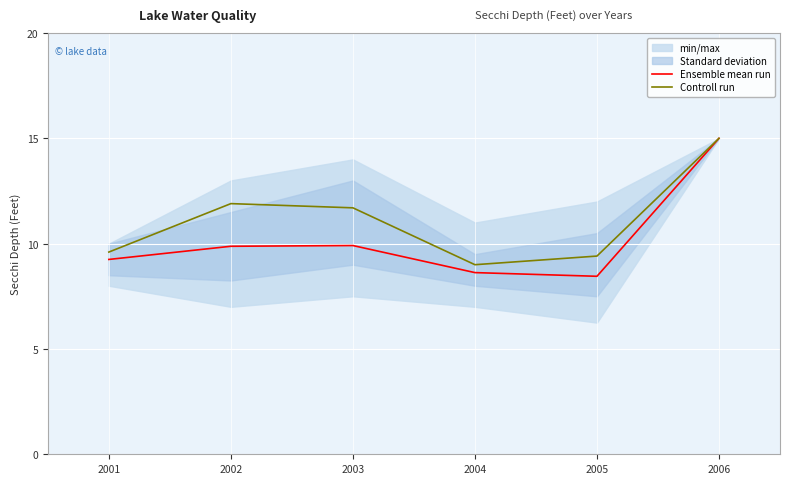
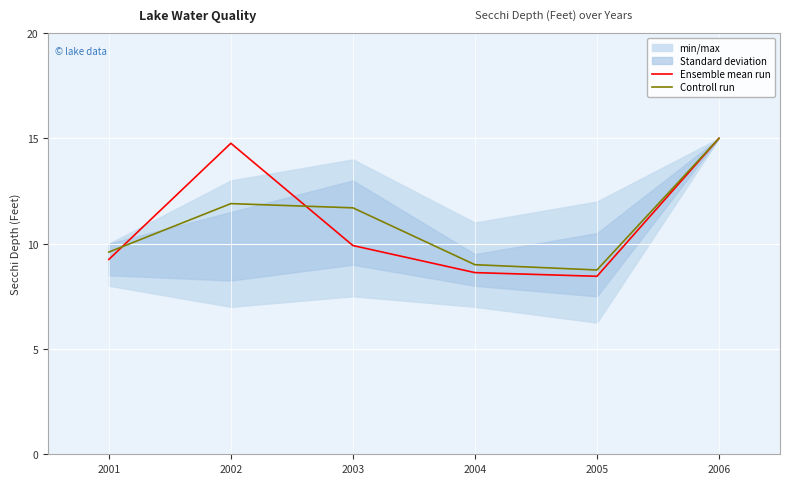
Ensemble mean run, 2002: 9.9 -> 14.8
Controll run, 2005: 9.4 -> 8.8
